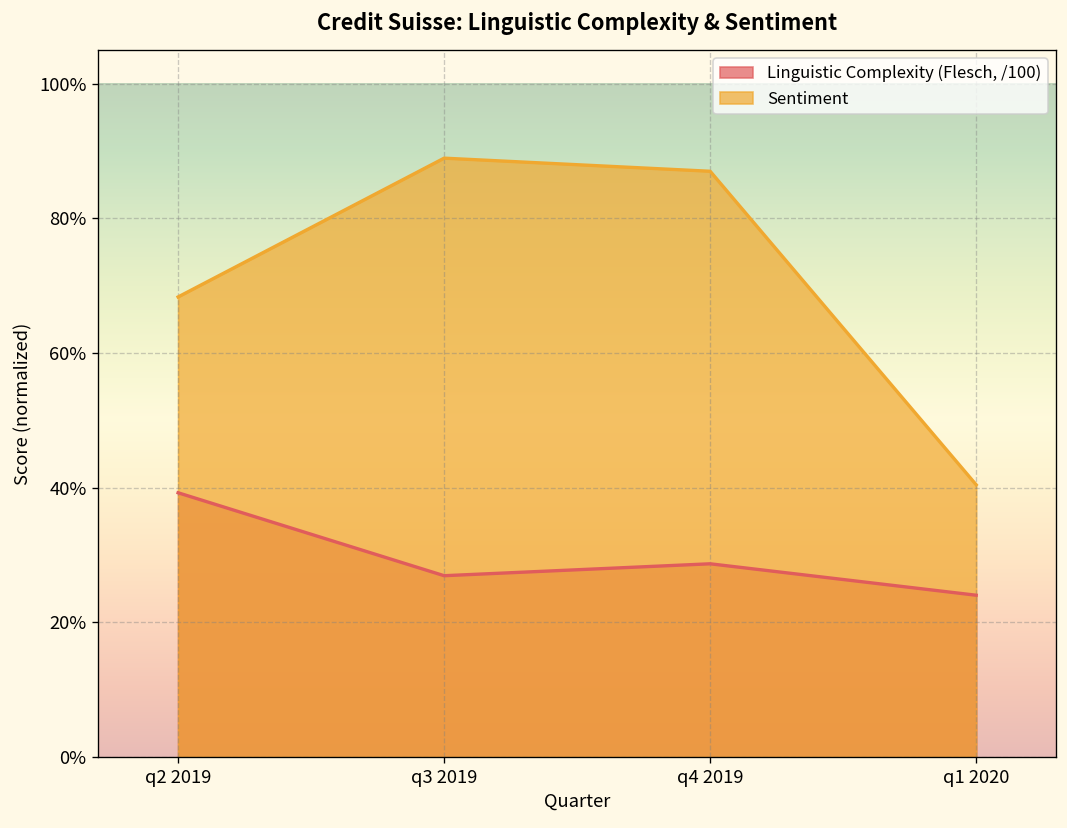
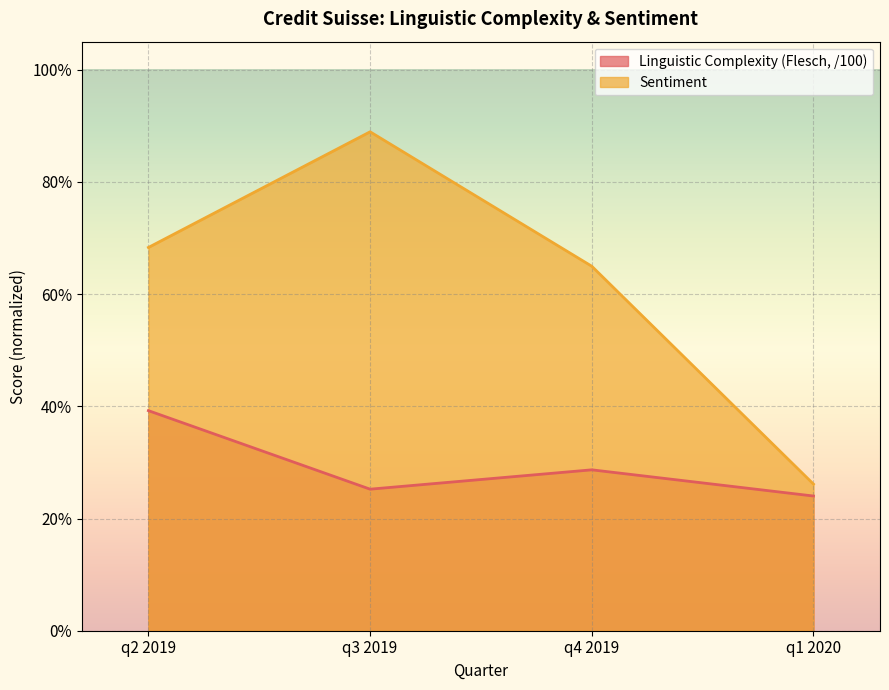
Linguistic Complexity (Flesch, /100), q3 2019: 27% -> 25%
Sentiment, q4 2019: 87% -> 65%
Sentiment, q1 2020: 40% -> 26%
